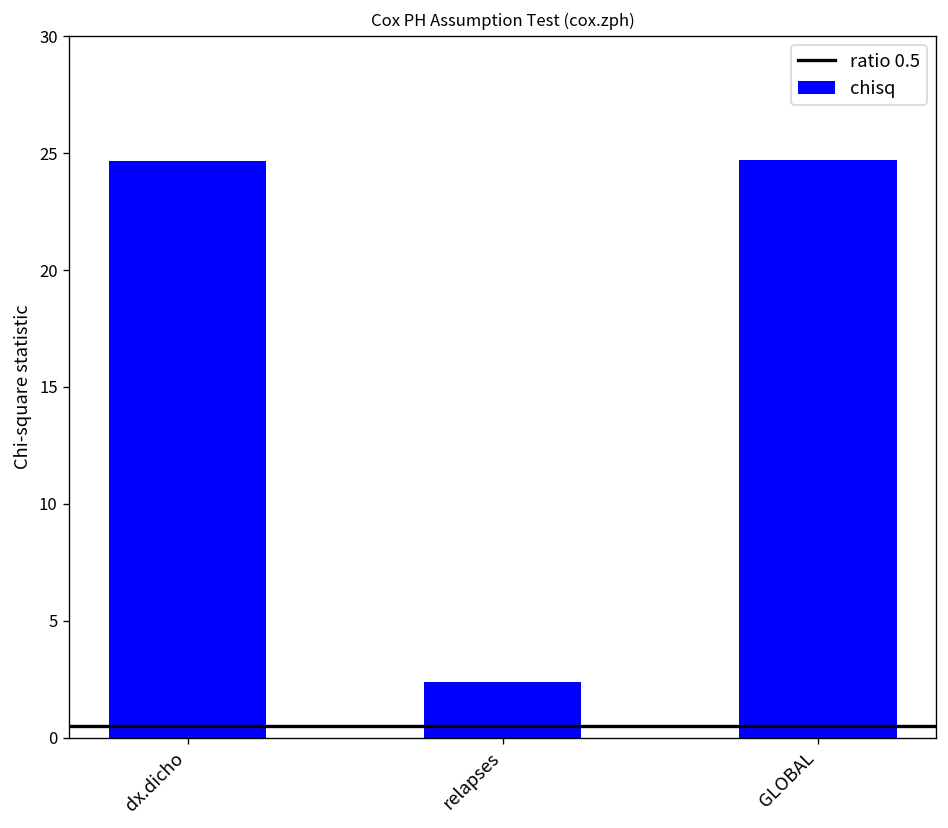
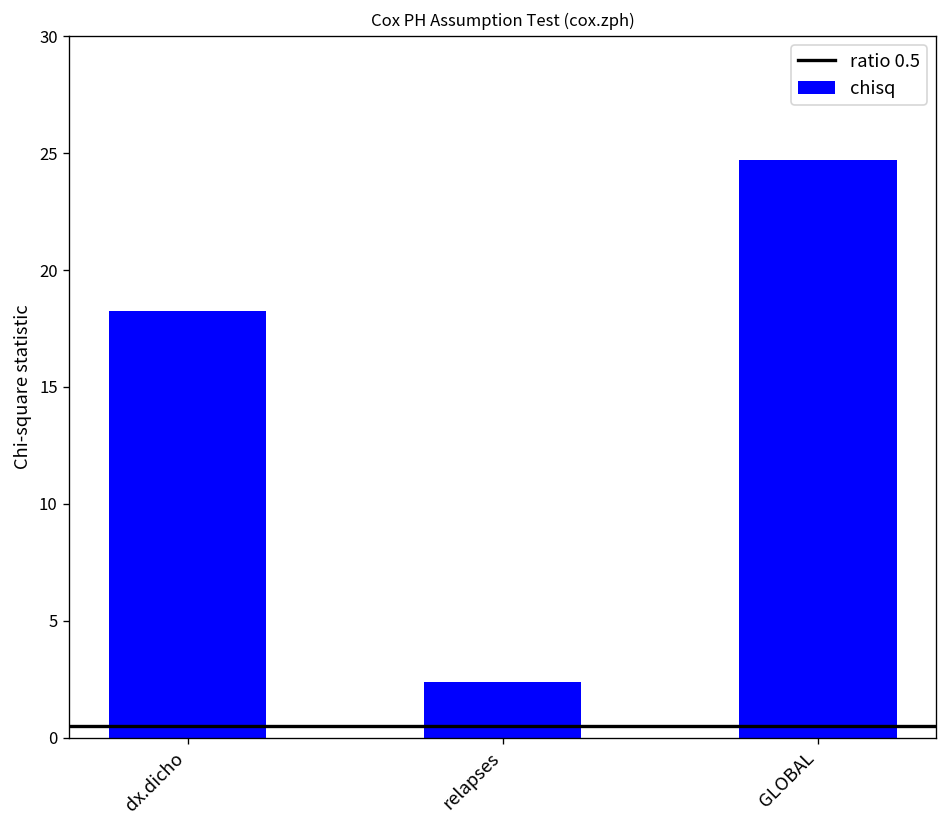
dx.dicho: 24.7 -> 18.2
